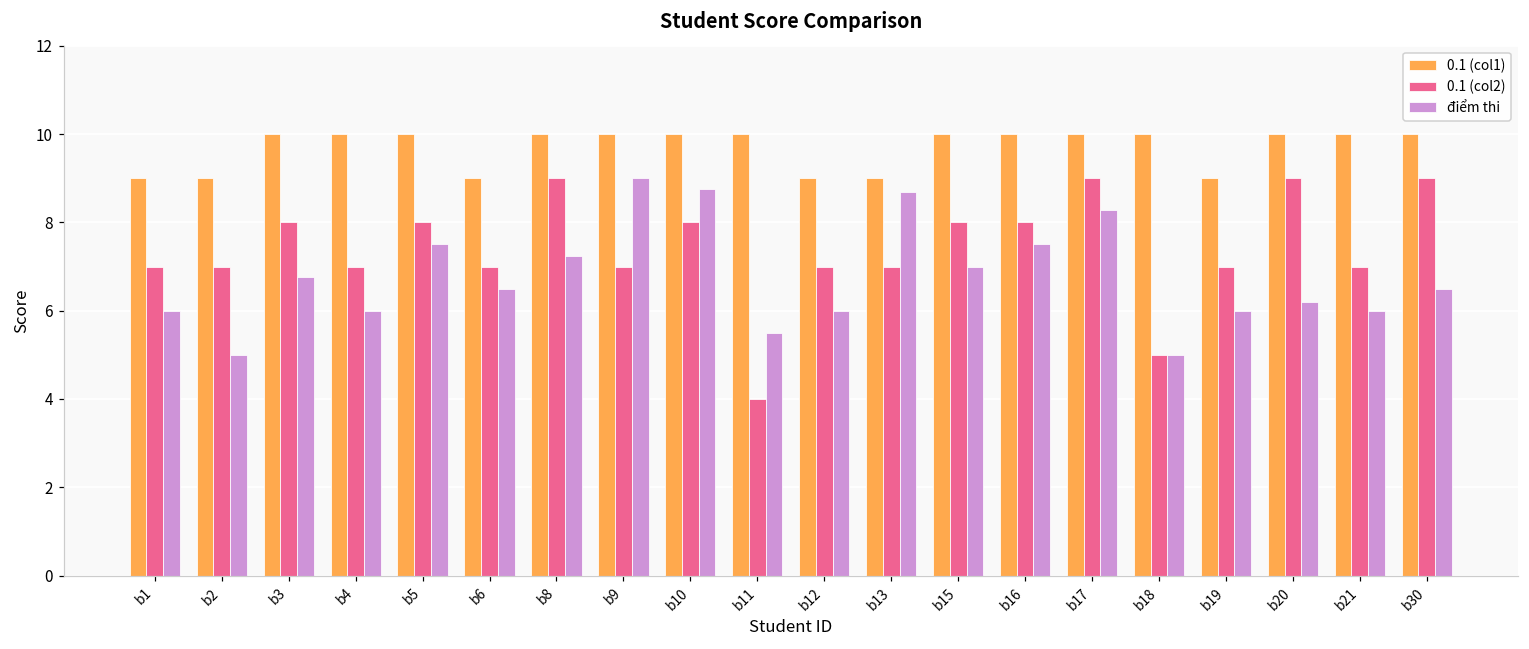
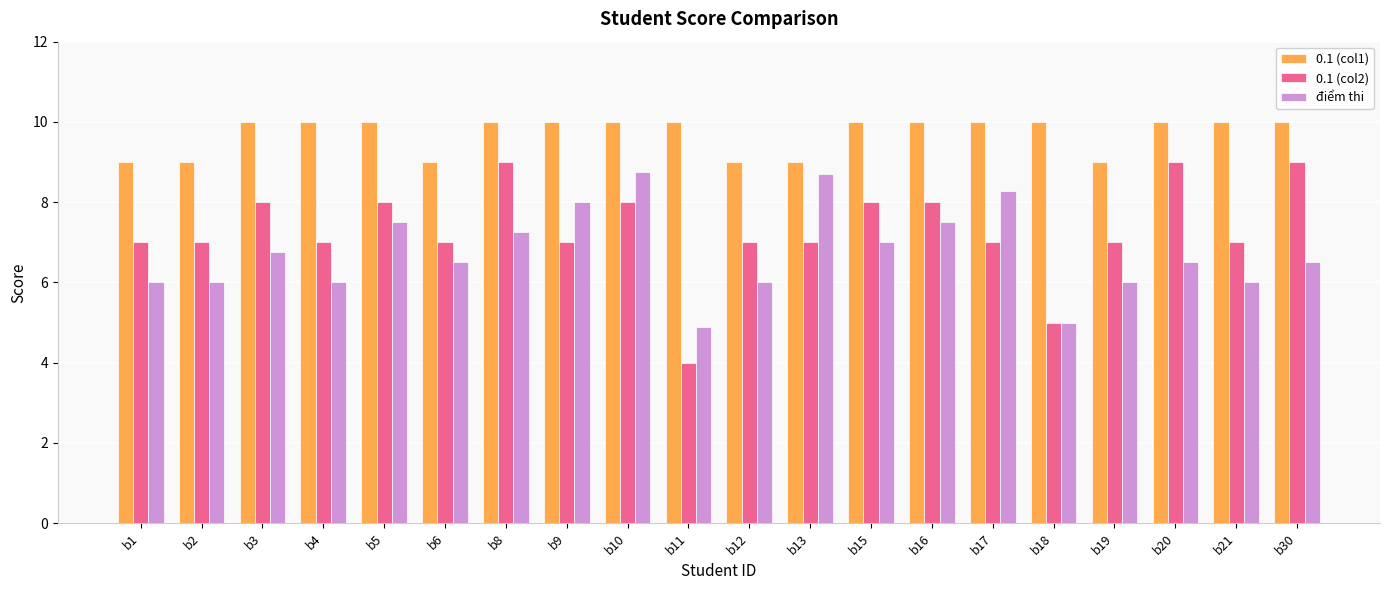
điểm thi, b2: 5 -> 6
điểm thi, b9: 9 -> 8
điểm thi, b11: 5.5 -> 4.9
0.1 (col2), b17: 9 -> 7
điểm thi, b20: 6.2 -> 6.5
